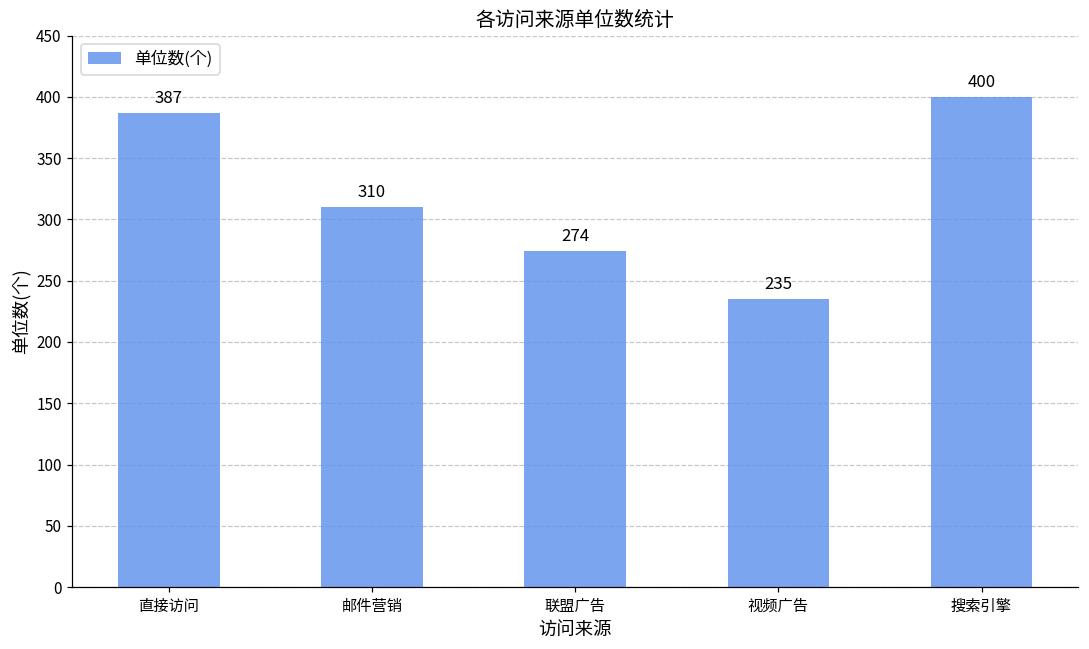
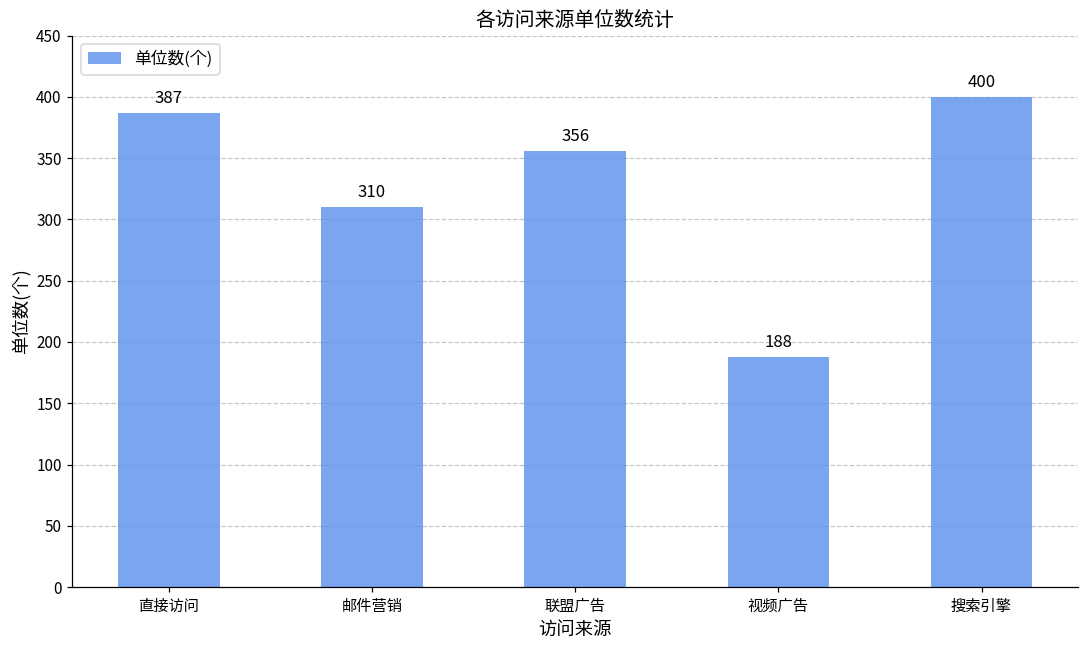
联盟广告: 274 -> 356
视频广告: 235 -> 188
